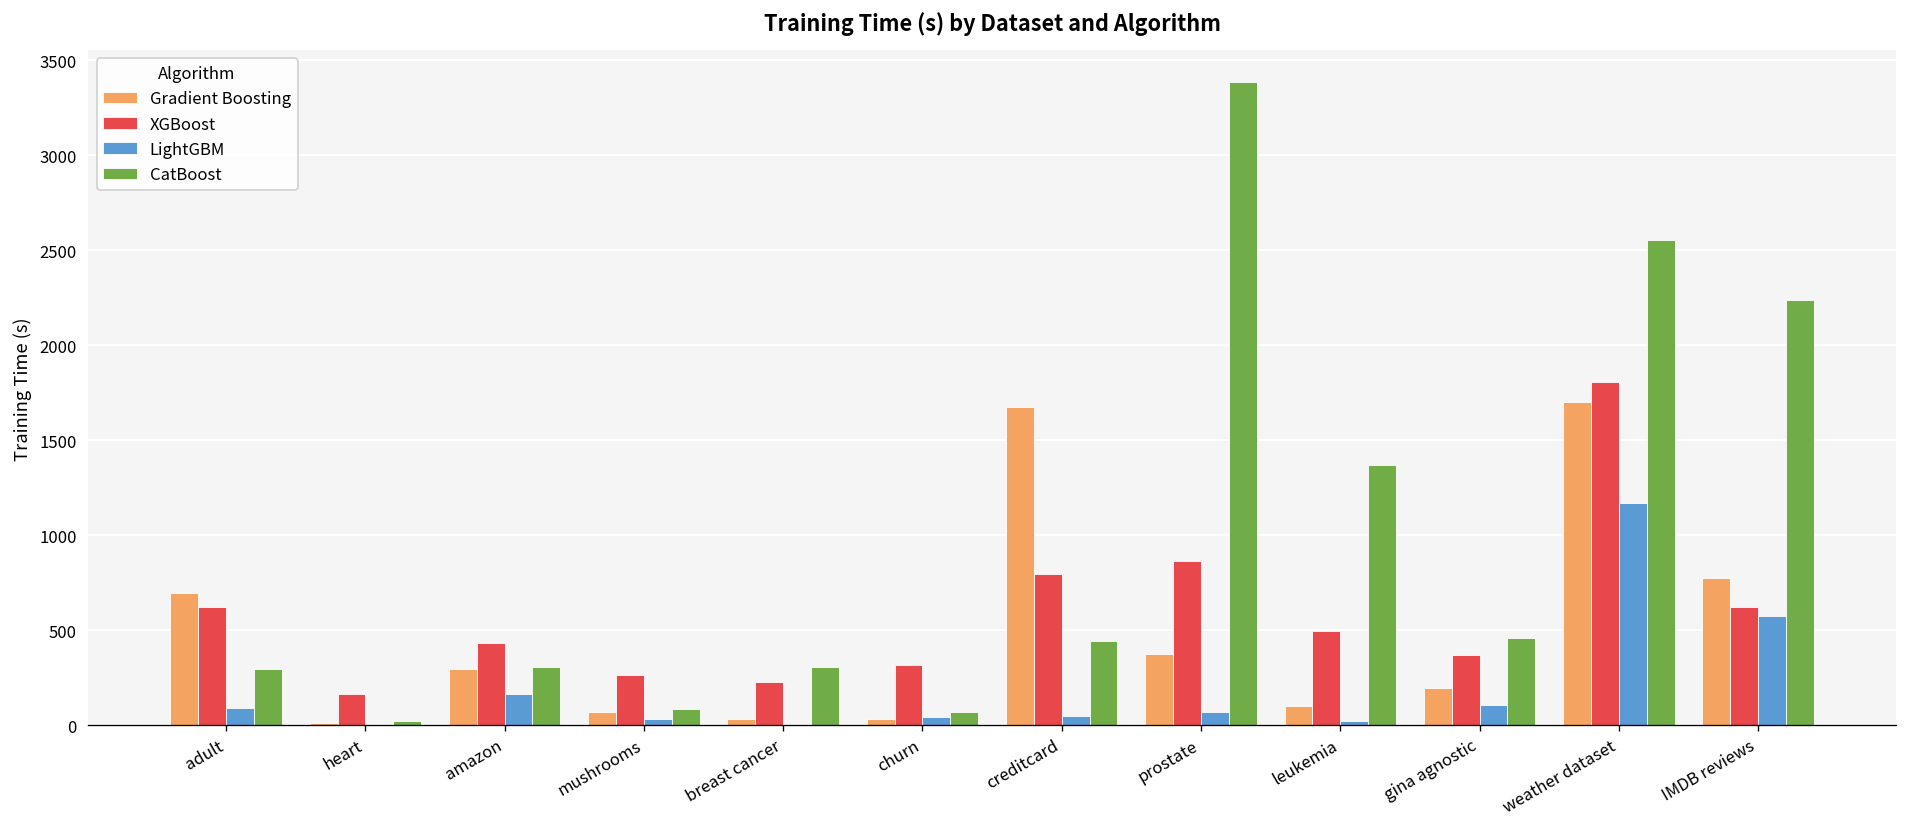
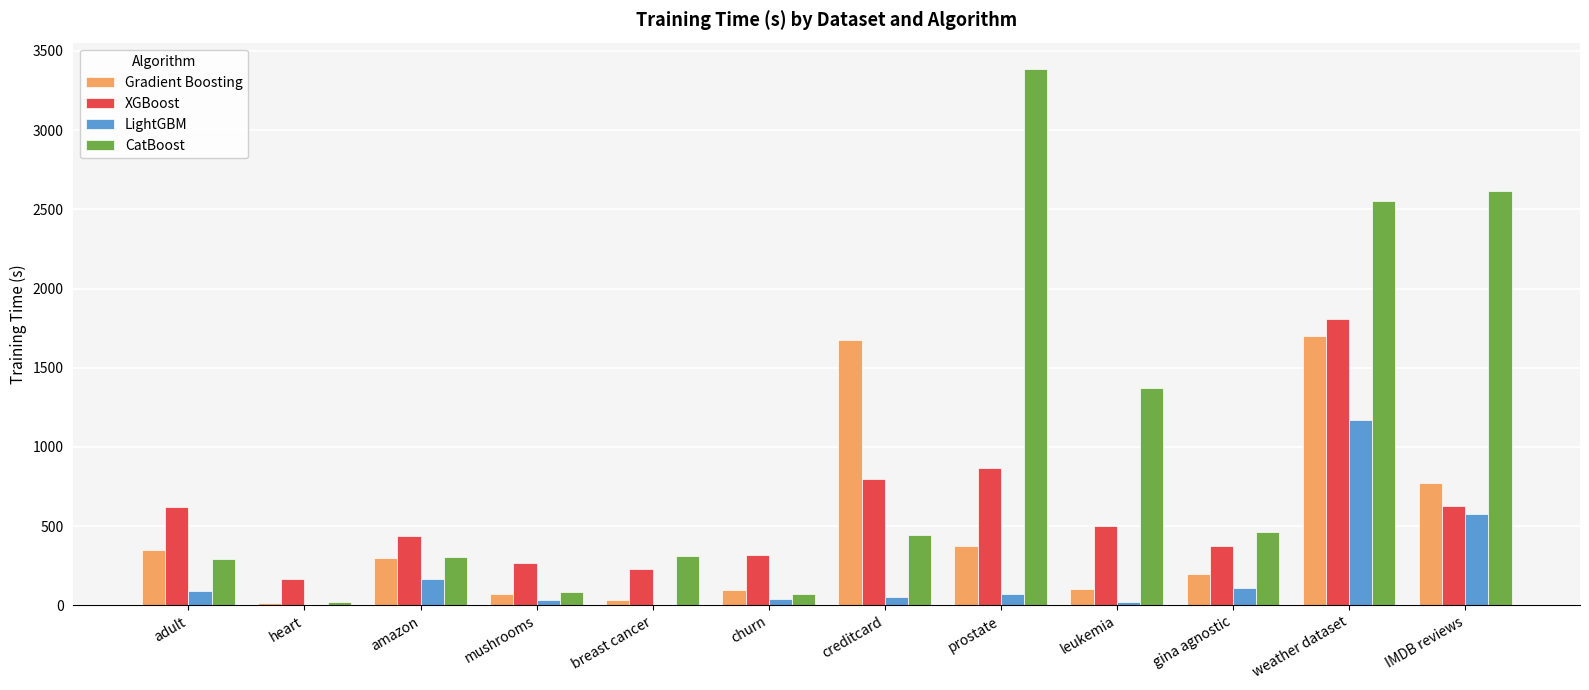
Gradient Boosting, adult: 690 -> 350
Gradient Boosting, churn: 30 -> 90
CatBoost, IMDB reviews: 2240 -> 2610
